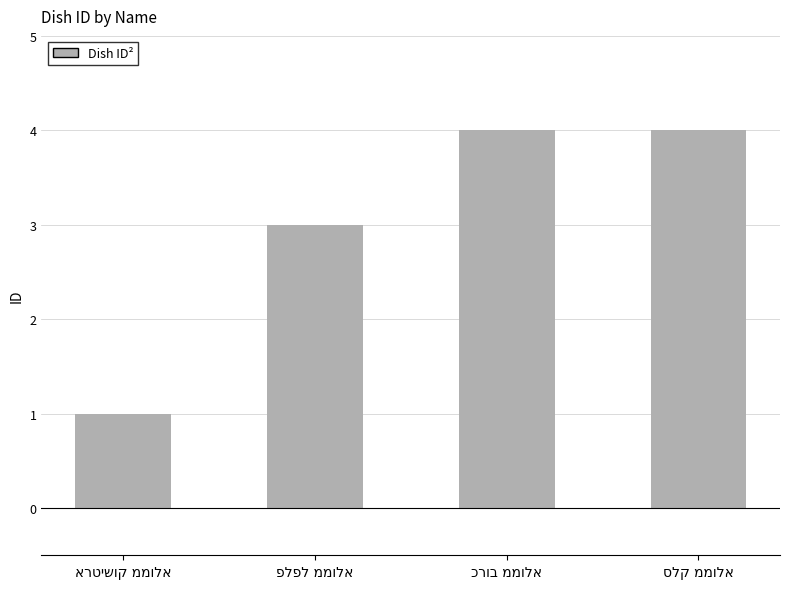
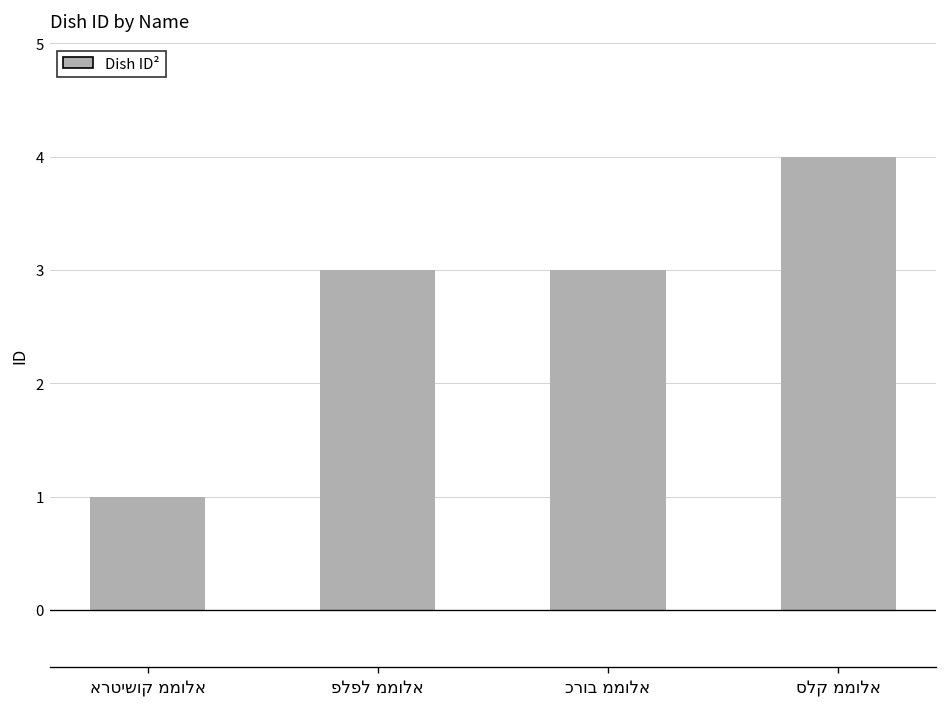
כרוב ממולא: 4 -> 3
